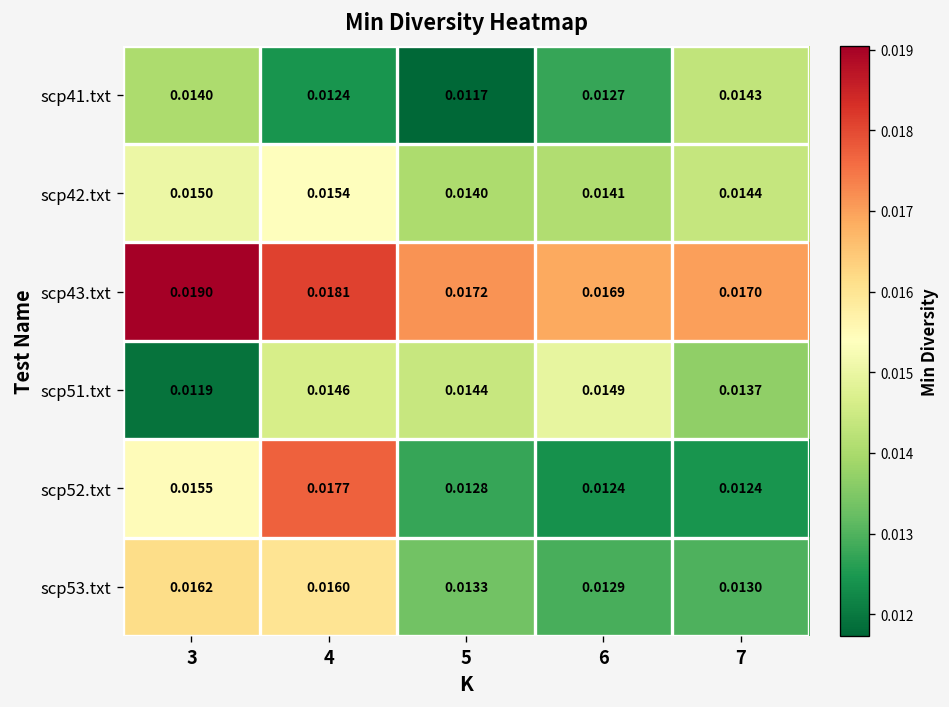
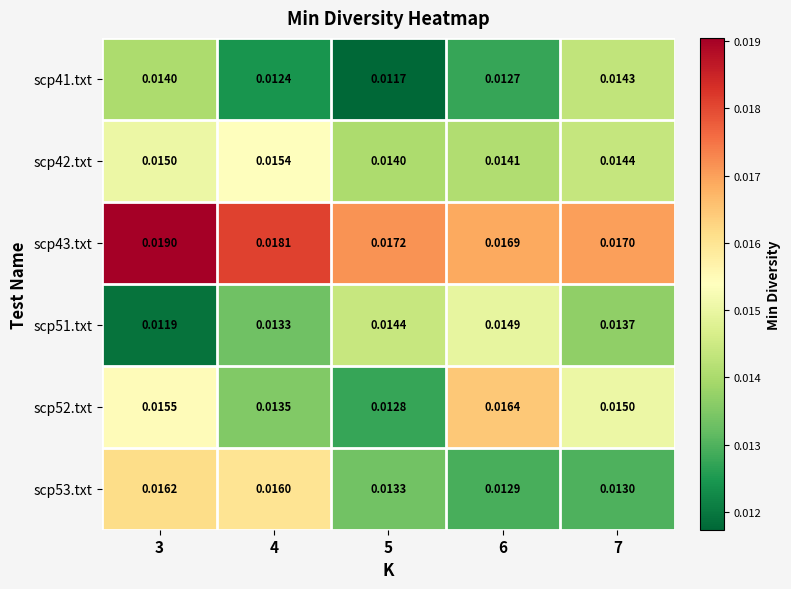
scp51.txt, 4: 0.0146 -> 0.0133
scp52.txt, 4: 0.0177 -> 0.0135
scp52.txt, 6: 0.0124 -> 0.0164
scp52.txt, 7: 0.0124 -> 0.0150
